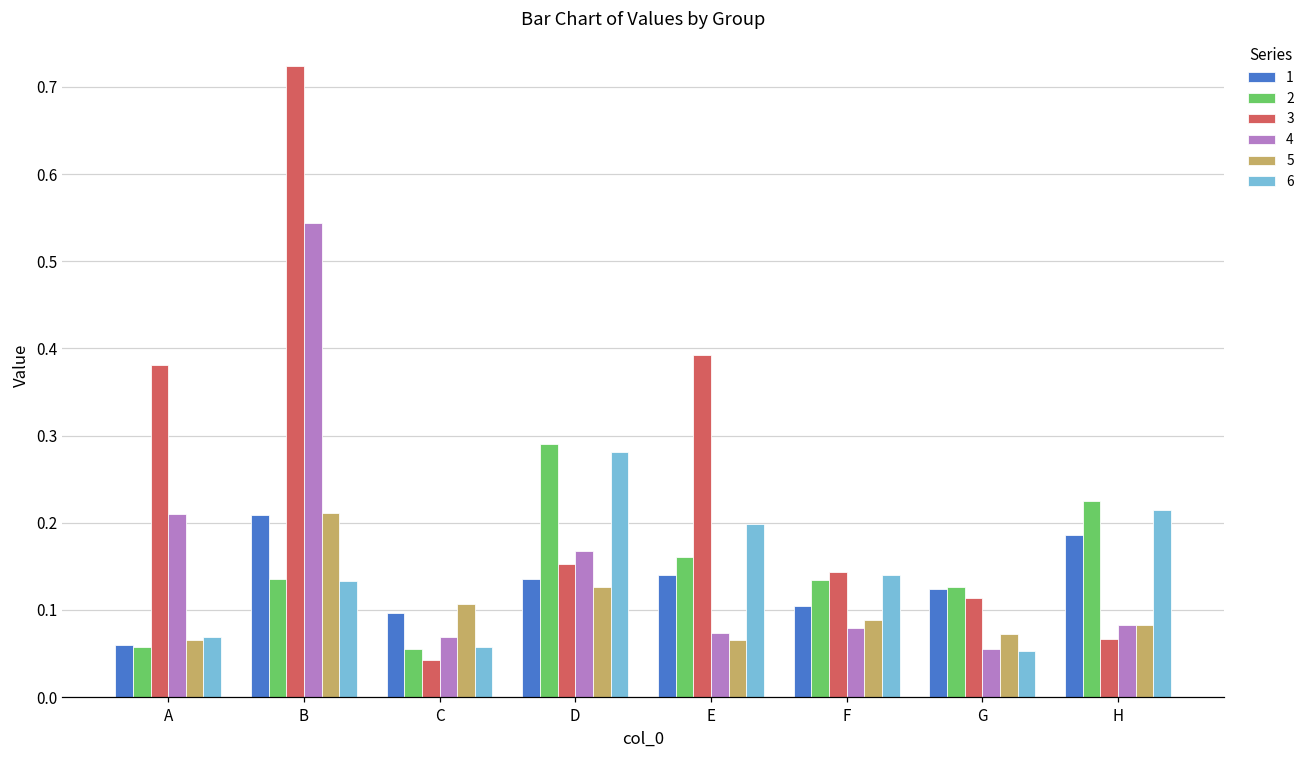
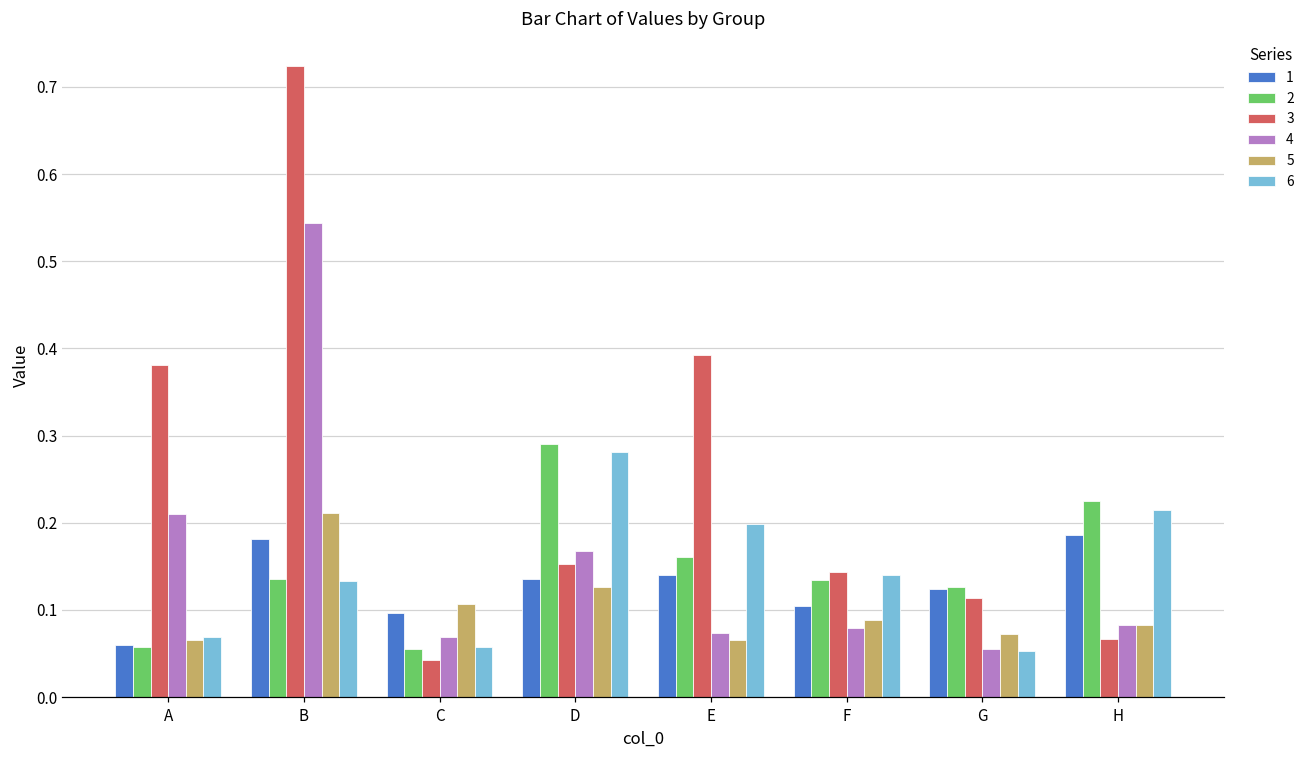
1, B: 0.21 -> 0.18
